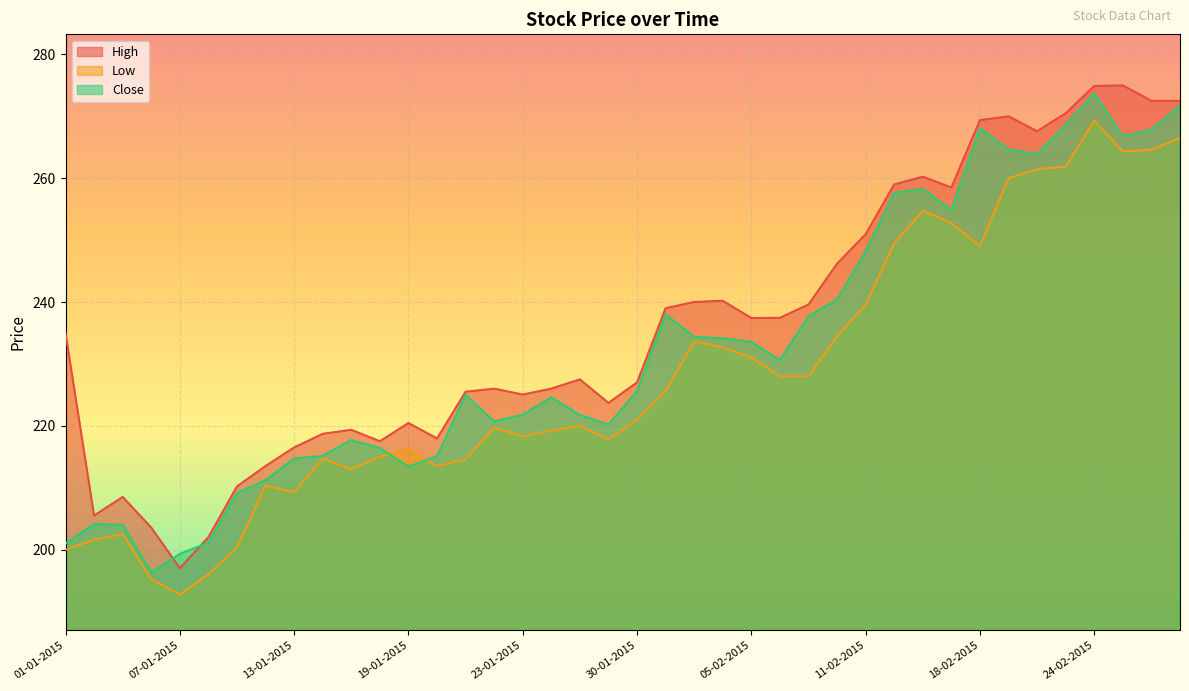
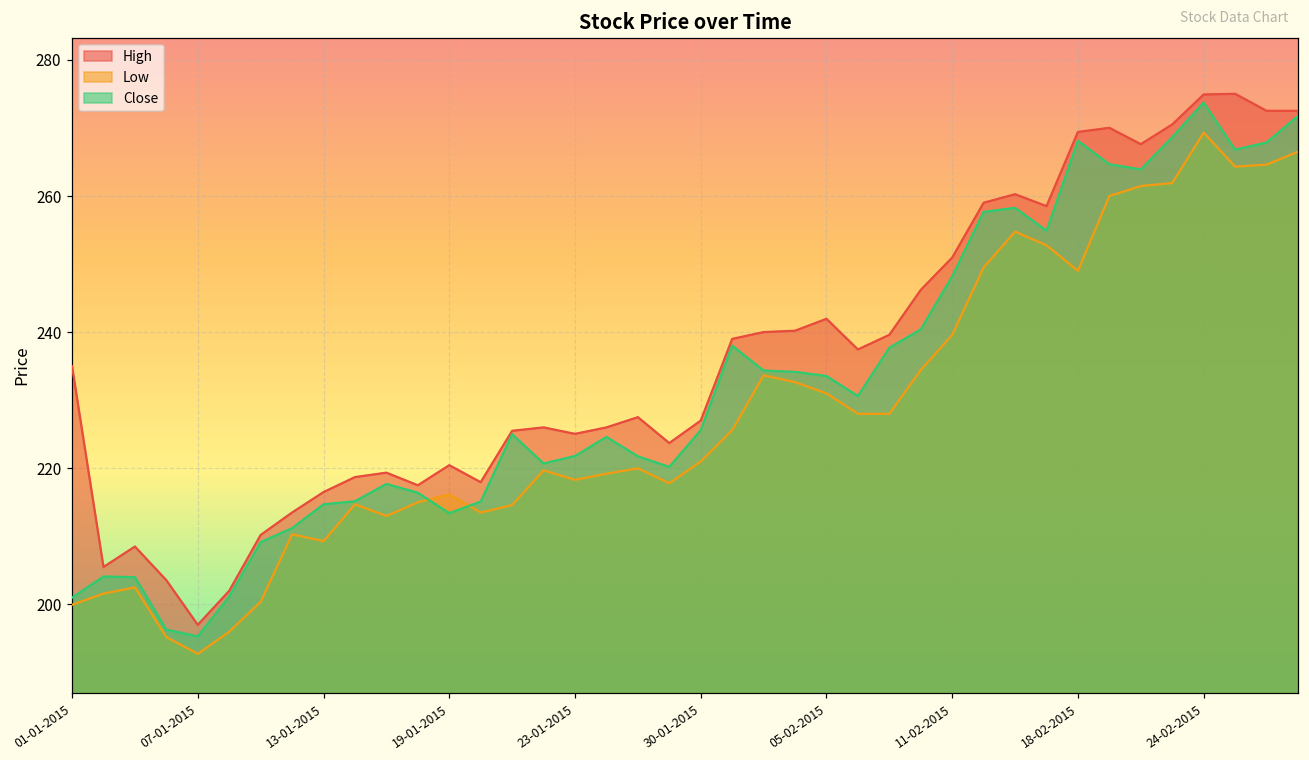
Close, 07-01-2015: 199 -> 195
High, 05-02-2015: 237 -> 242
